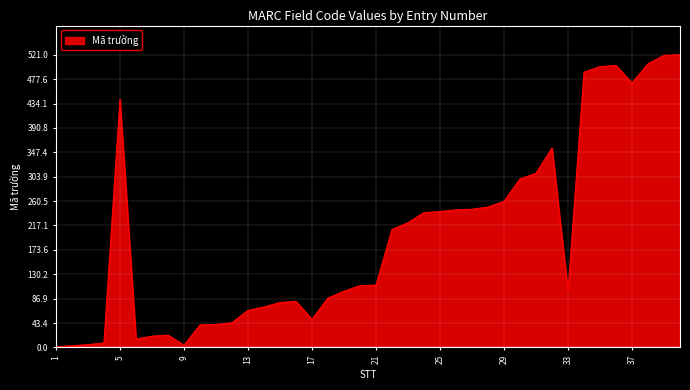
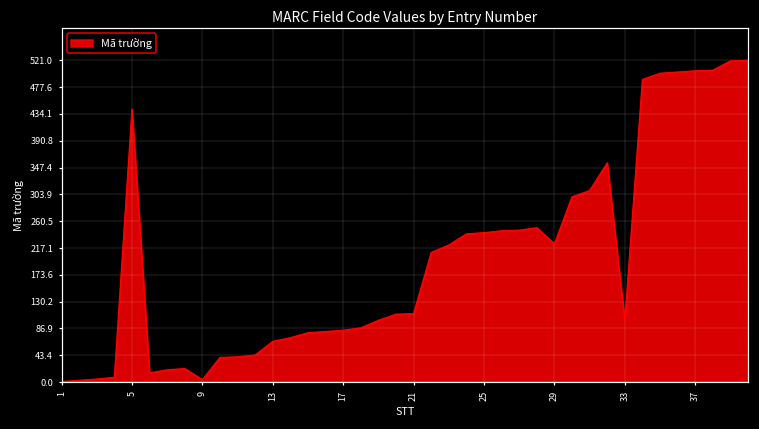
17: 50 -> 80
29: 260 -> 220
37: 470 -> 500
